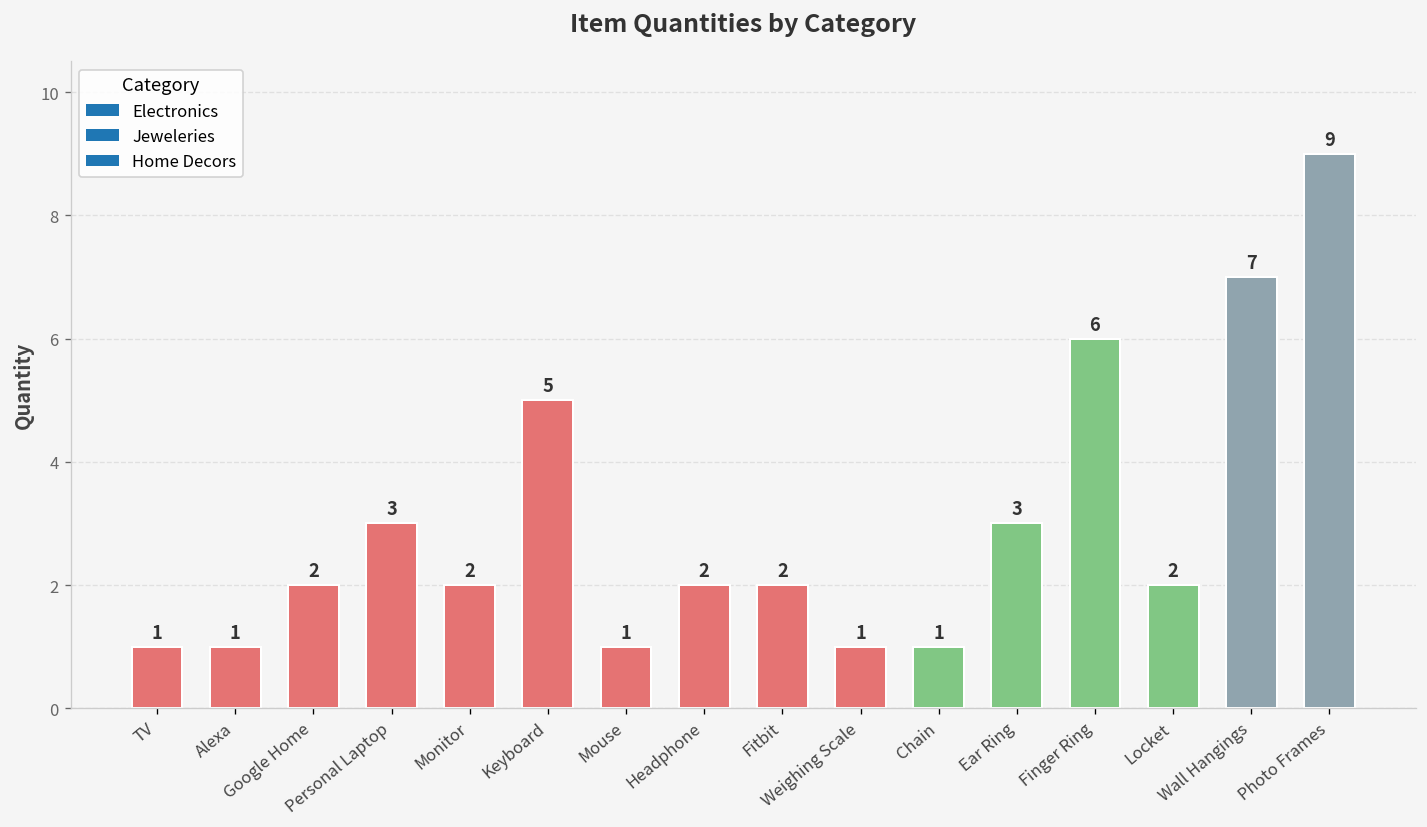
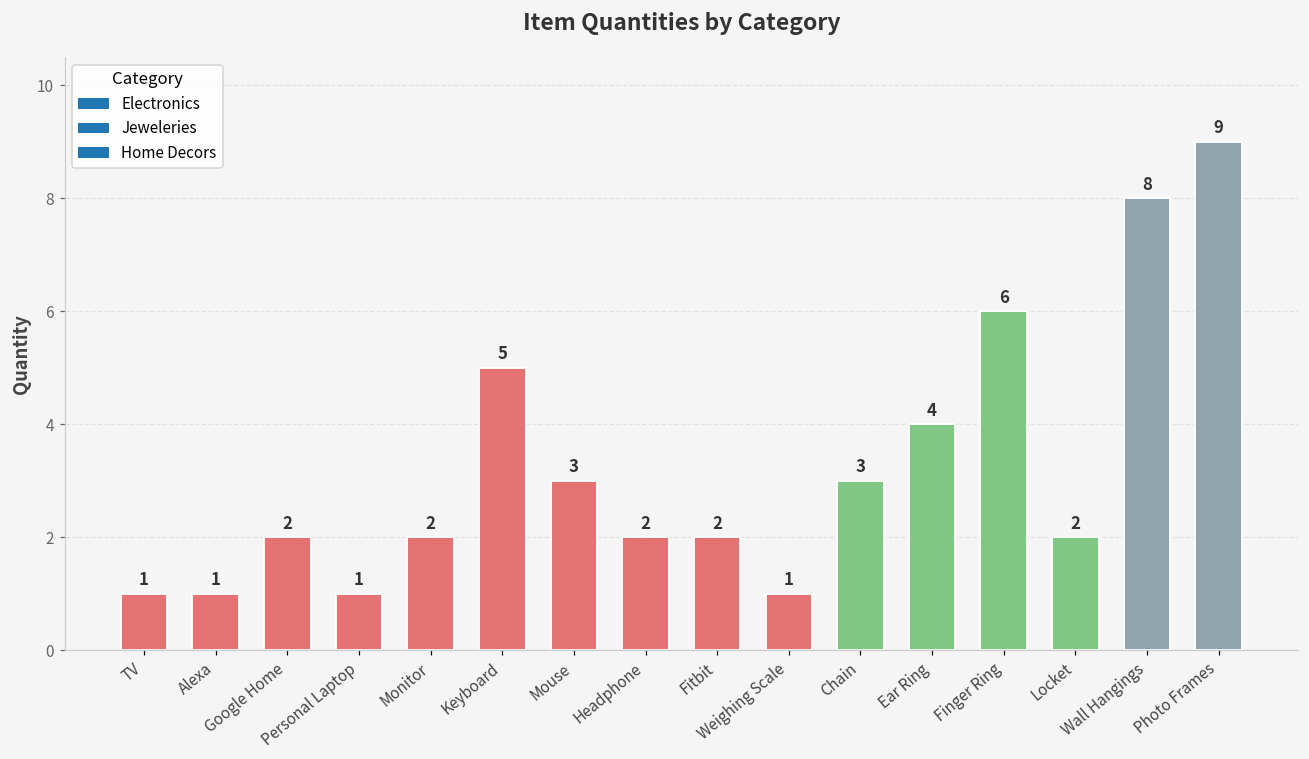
Personal Laptop: 3 -> 1
Mouse: 1 -> 3
Chain: 1 -> 3
Ear Ring: 3 -> 4
Wall Hangings: 7 -> 8
